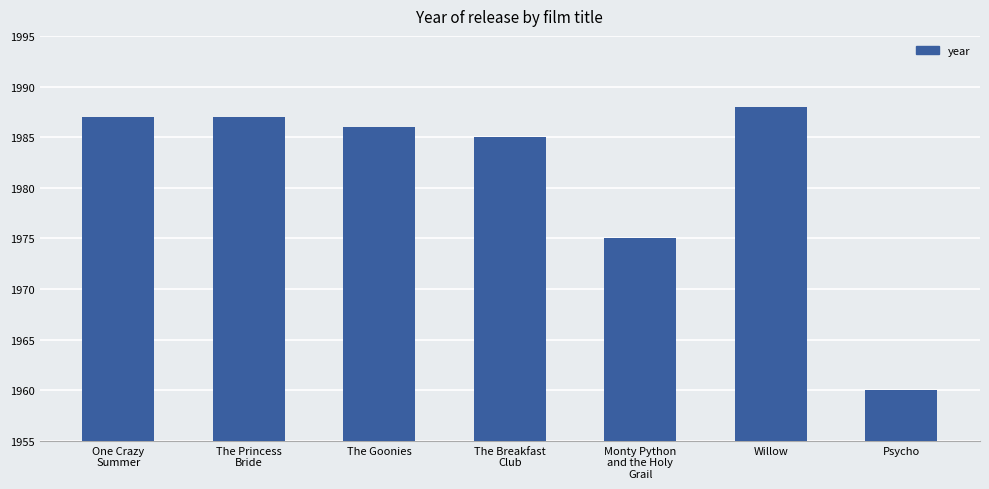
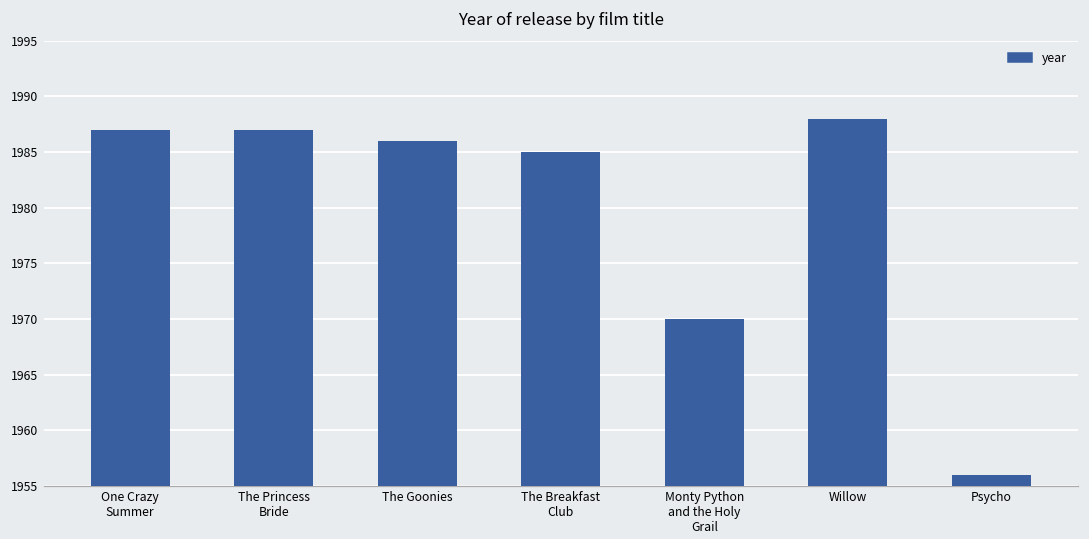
Monty Python and the Holy Grail: 1975 -> 1970
Psycho: 1960 -> 1956
